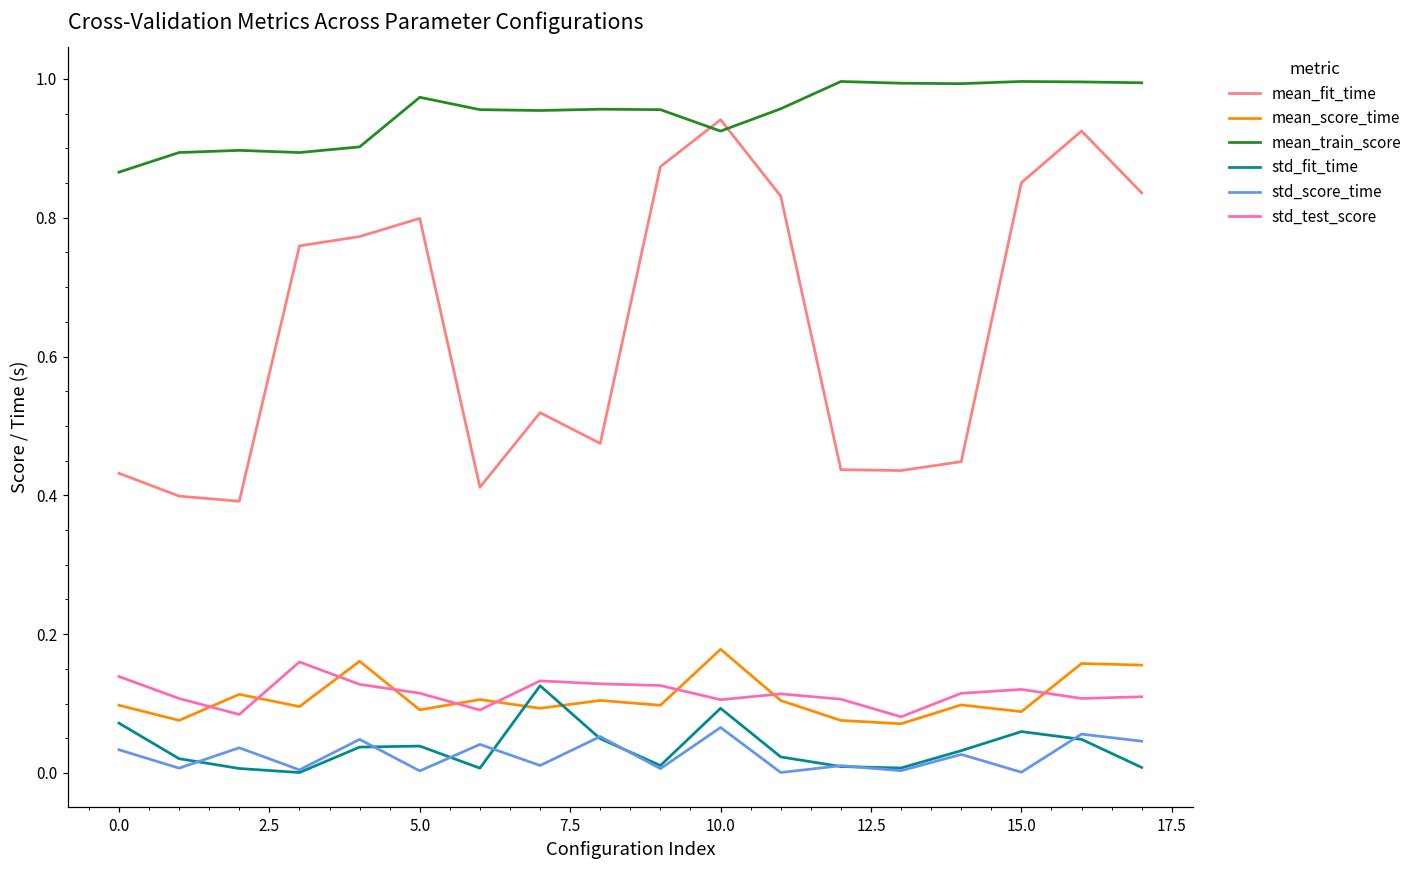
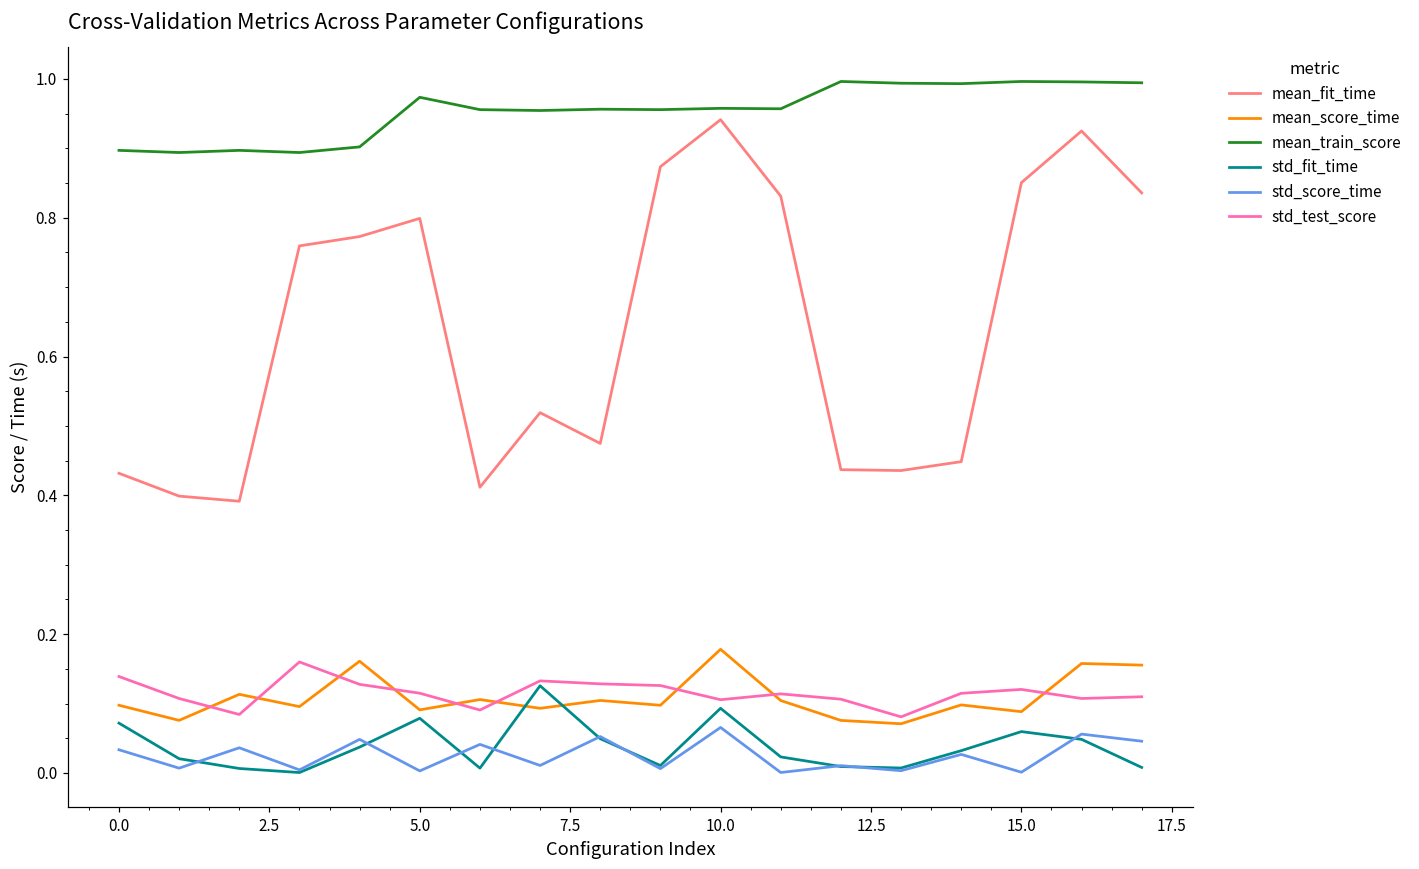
mean_train_score, 0.0: 0.87 -> 0.90
std_fit_time, 5.0: 0.04 -> 0.08
mean_train_score, 10.0: 0.92 -> 0.96
